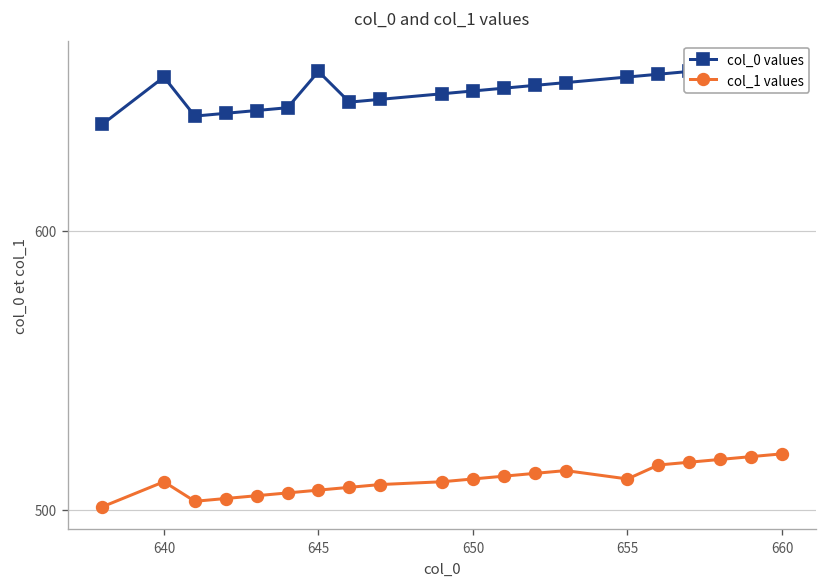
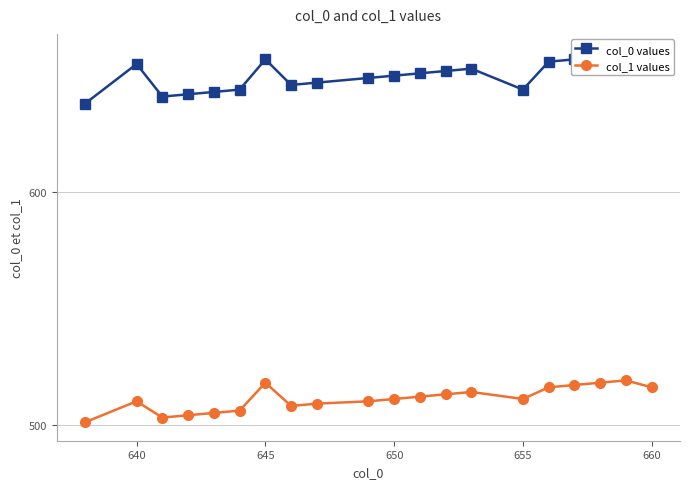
col_1 values, 645: 507 -> 518
col_0 values, 655: 655 -> 644
col_1 values, 660: 520 -> 516
